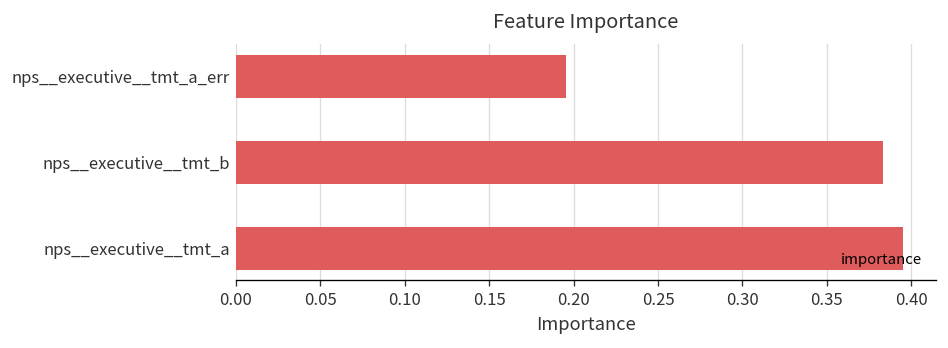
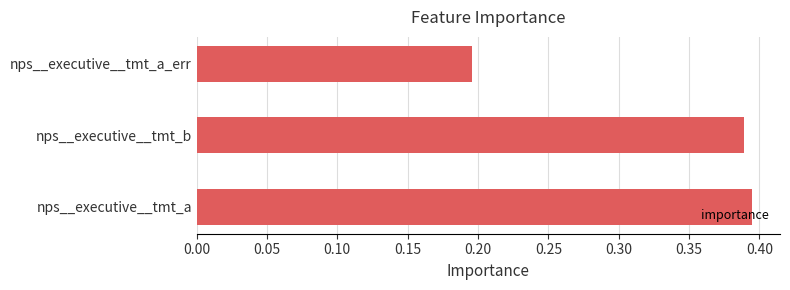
nps__executive__tmt_b: 0.383 -> 0.389
